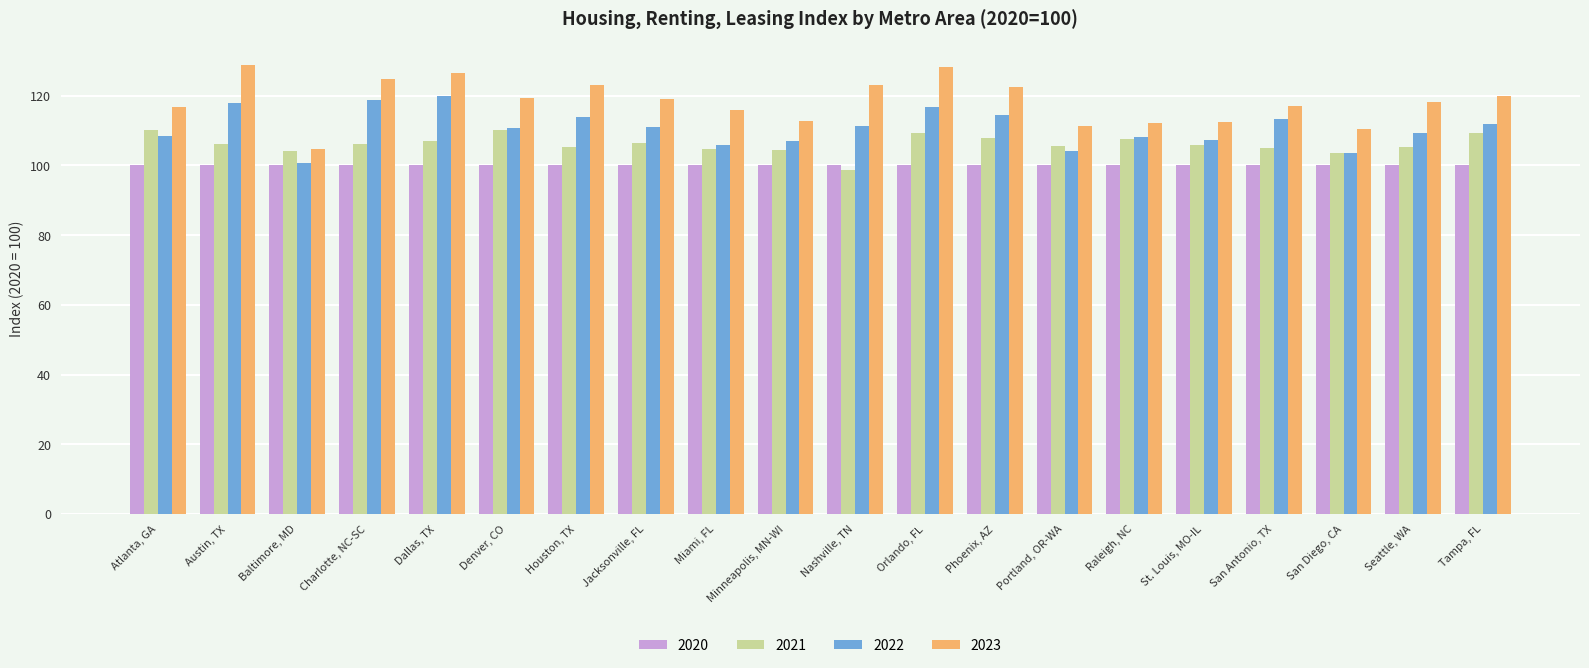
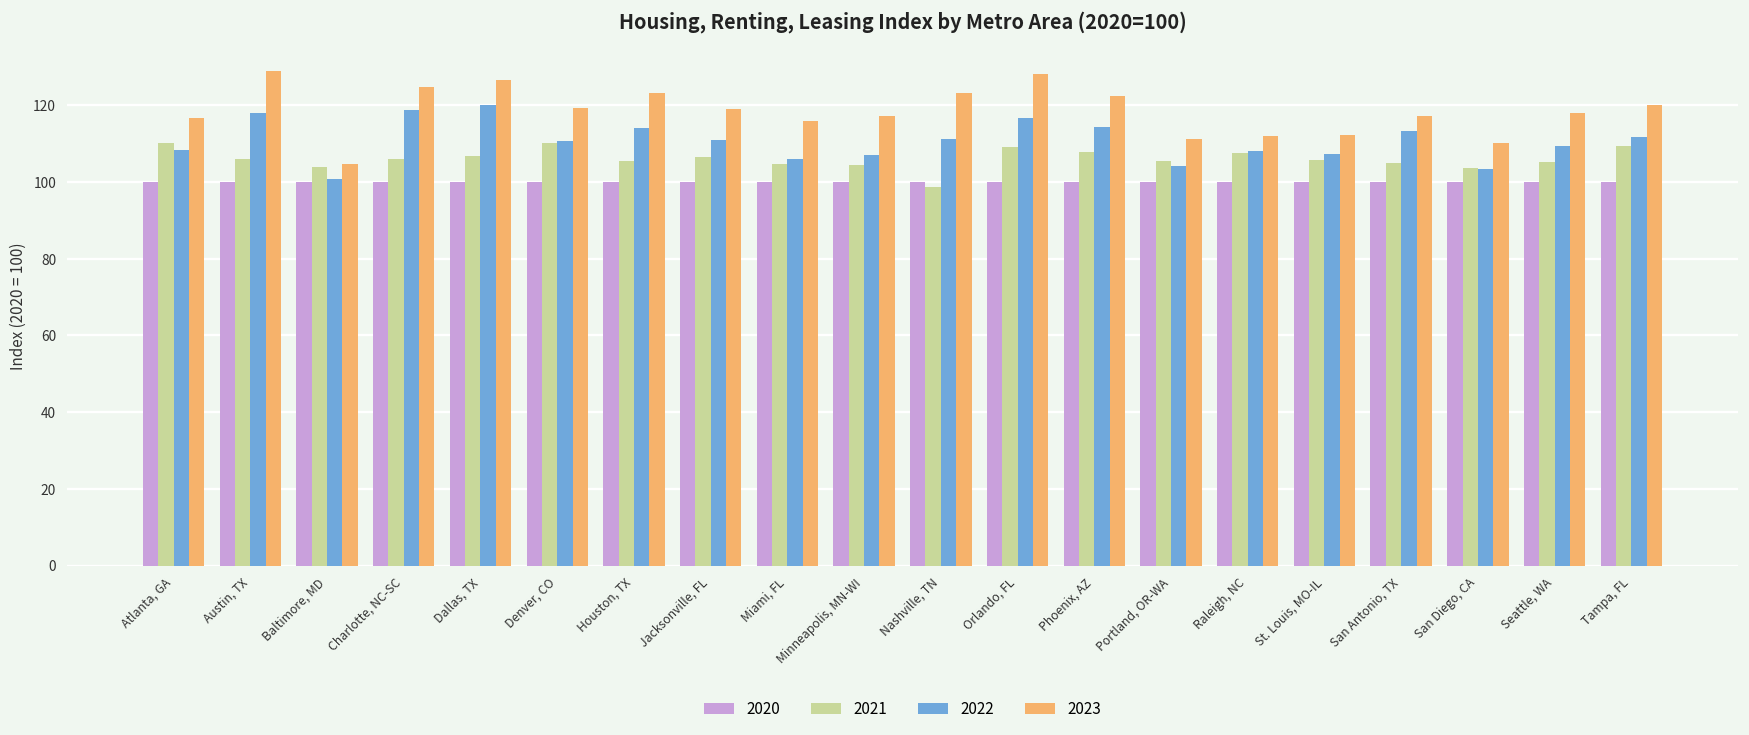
2023, Minneapolis, MN-WI: 113 -> 117
